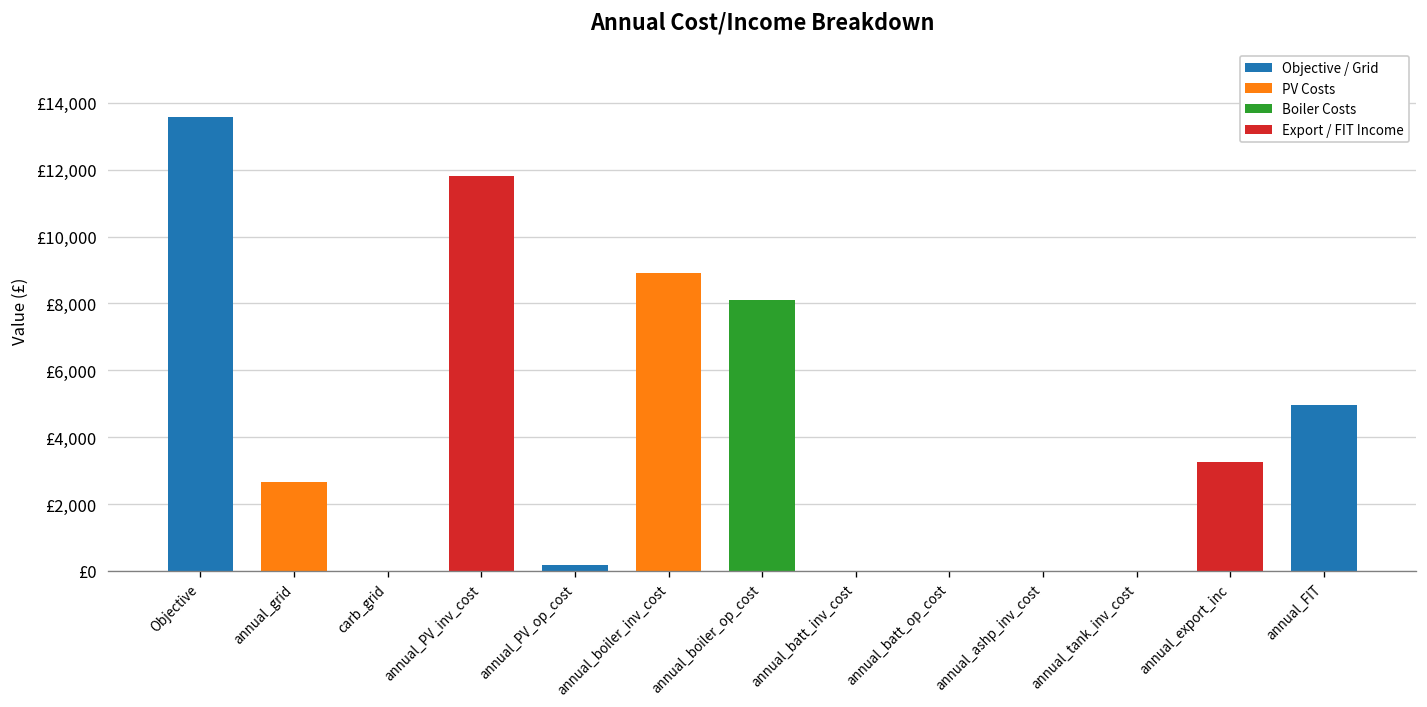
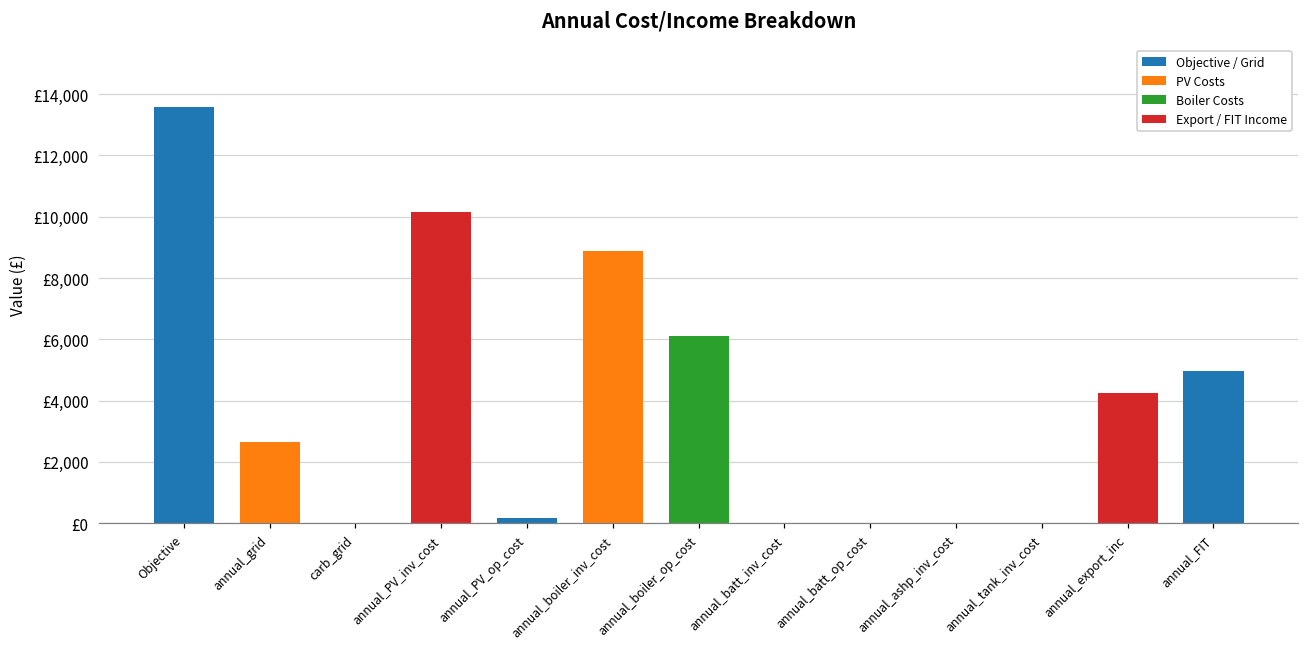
annual_PV_inv_cost: £11,800 -> £10,200
annual_boiler_op_cost: £8,100 -> £6,100
annual_export_inc: £3,300 -> £4,200
